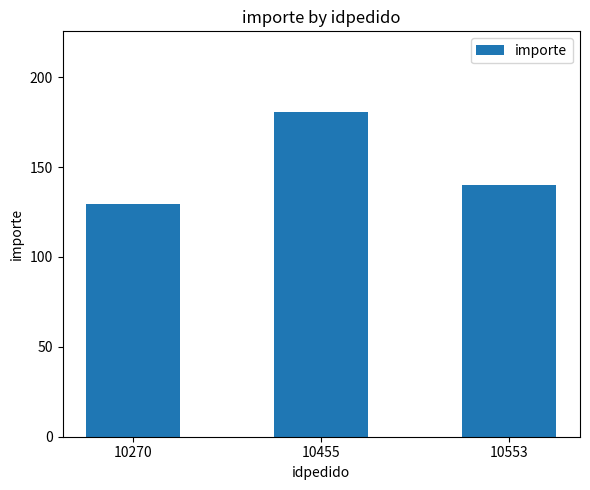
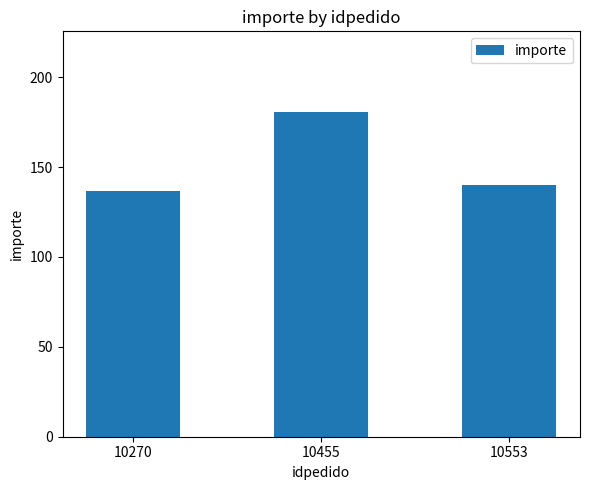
10270: 129 -> 137
